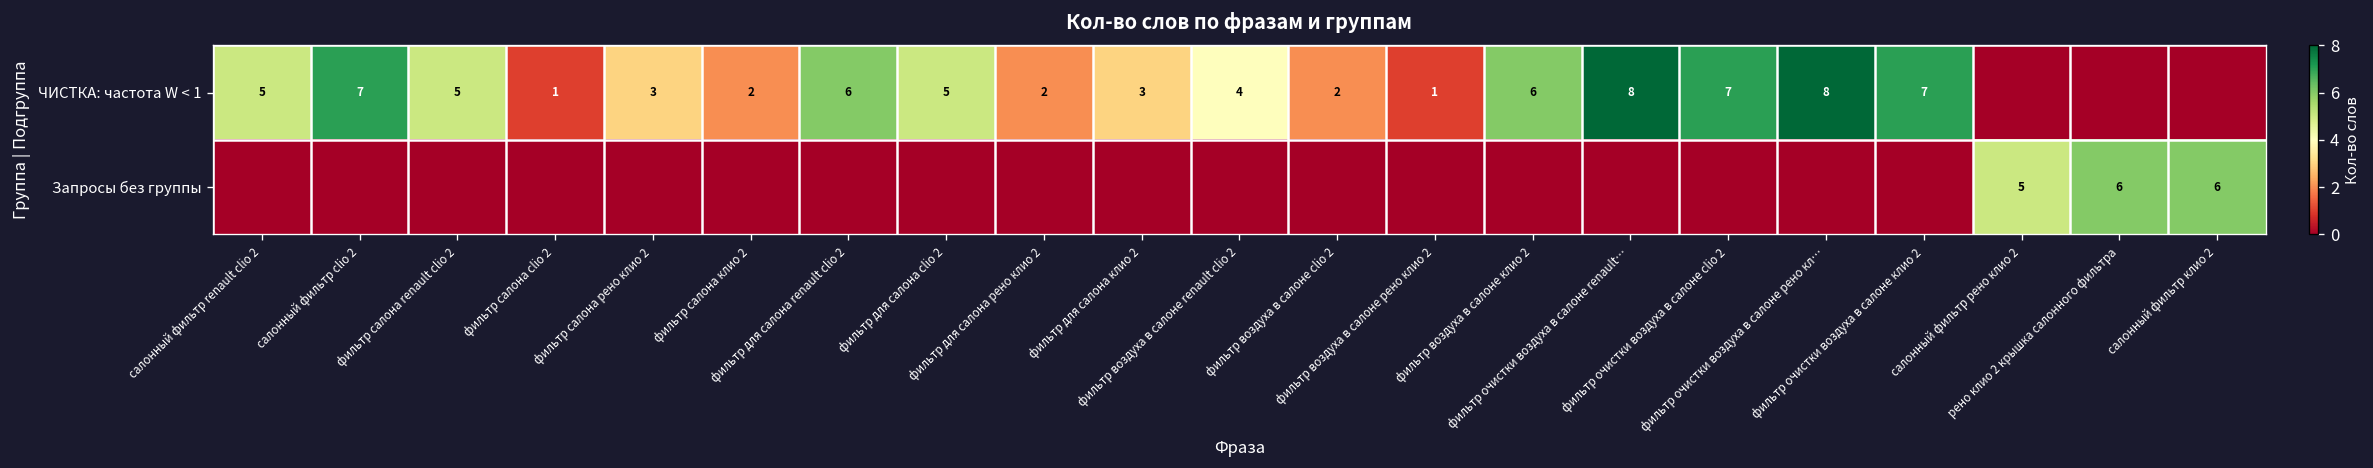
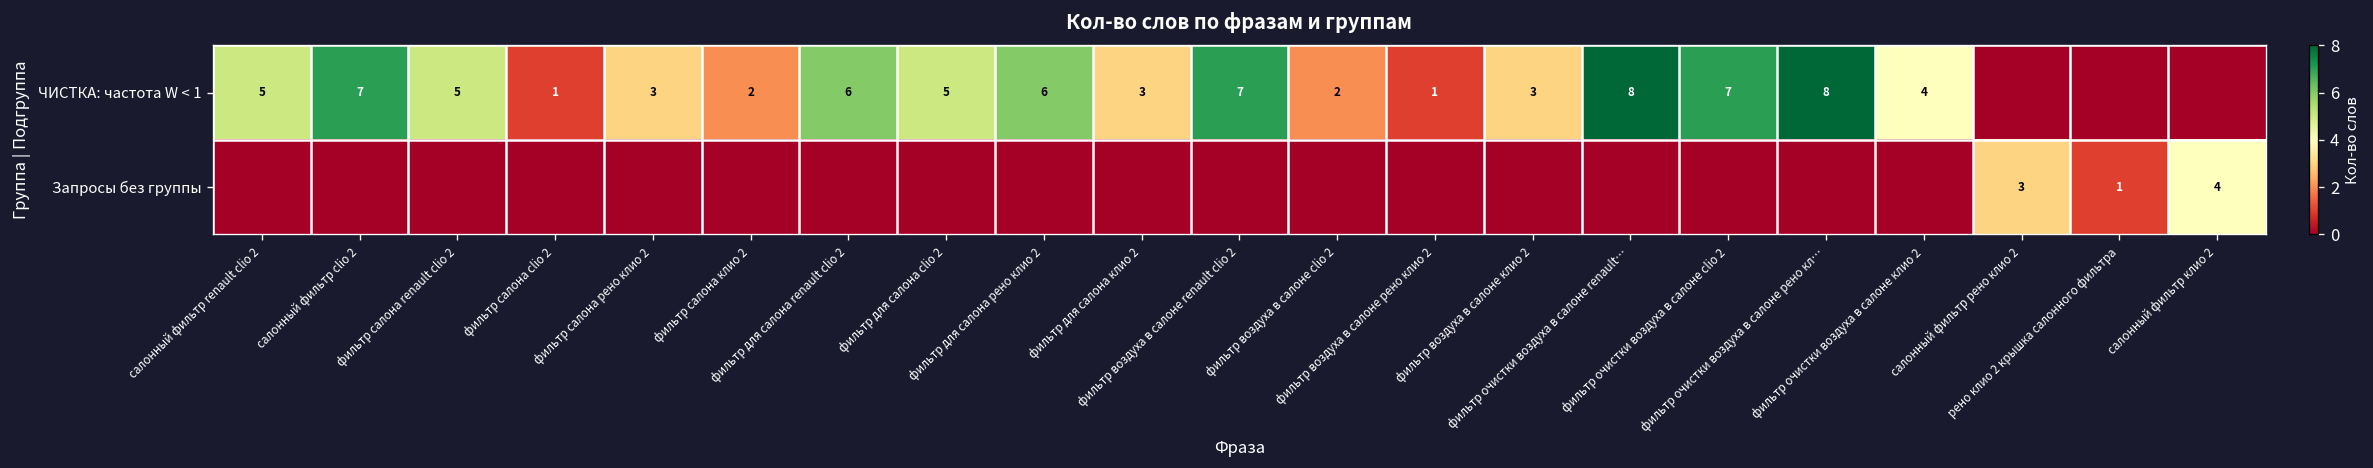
ЧИСТКА: частота W < 1, фильтр для салона рено клио 2: 2 -> 6
ЧИСТКА: частота W < 1, фильтр воздуха в салоне renault clio 2: 4 -> 7
ЧИСТКА: частота W < 1, фильтр воздуха в салоне клио 2: 6 -> 3
ЧИСТКА: частота W < 1, фильтр очистки воздуха в салоне клио 2: 7 -> 4
Запросы без группы, салонный фильтр рено клио 2: 5 -> 3
Запросы без группы, рено клио 2 крышка салонного фильтра: 6 -> 1
Запросы без группы, салонный фильтр клио 2: 6 -> 4
